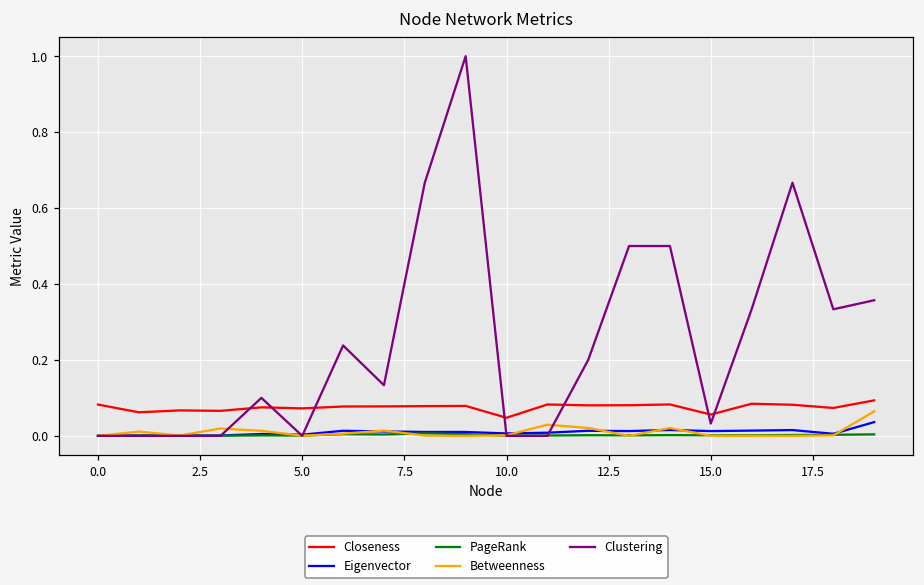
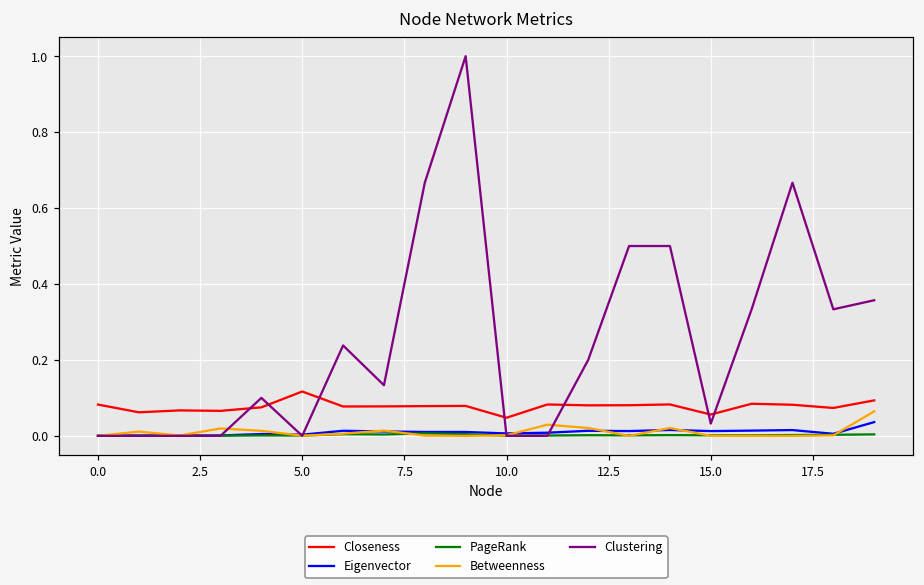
Closeness, 5.0: 0.07 -> 0.12
